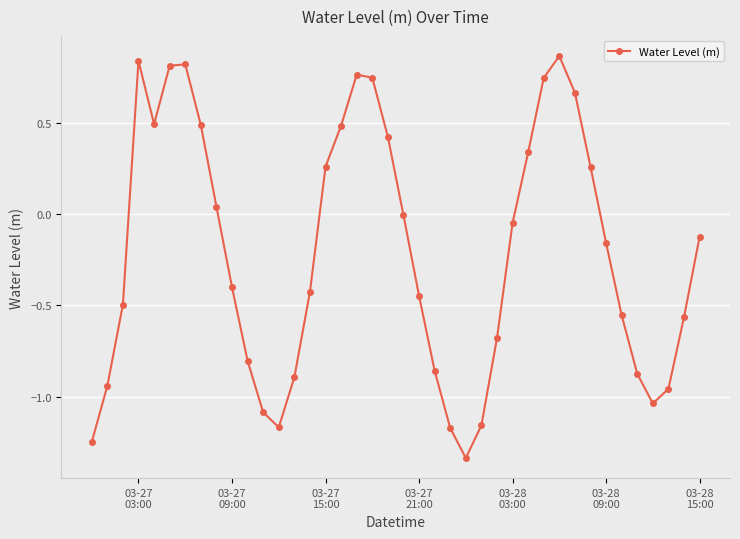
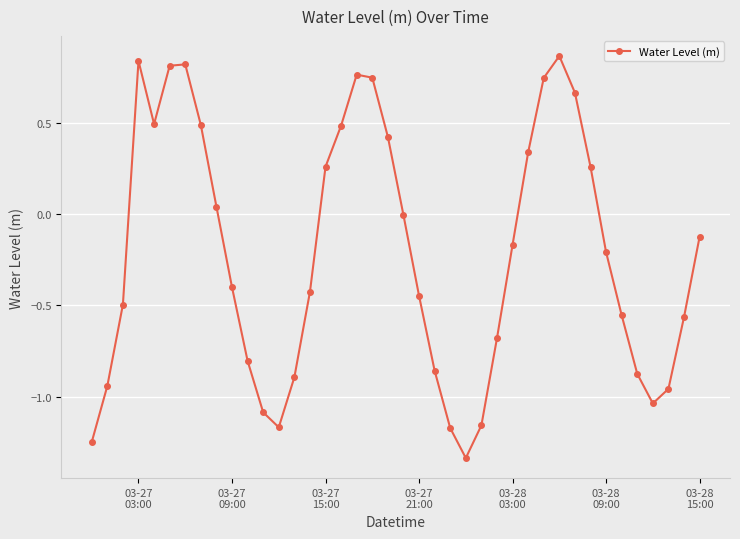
03-28 03:00: -0.05 -> -0.17
03-28 09:00: -0.16 -> -0.21
